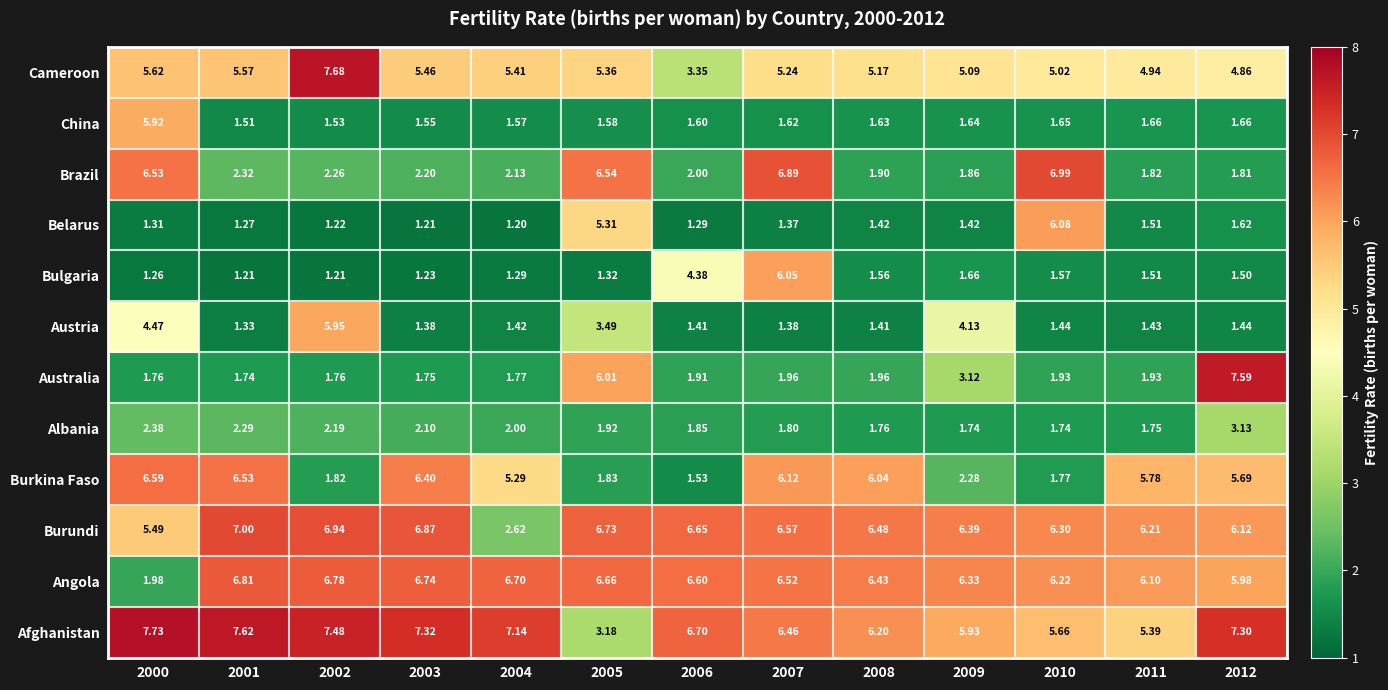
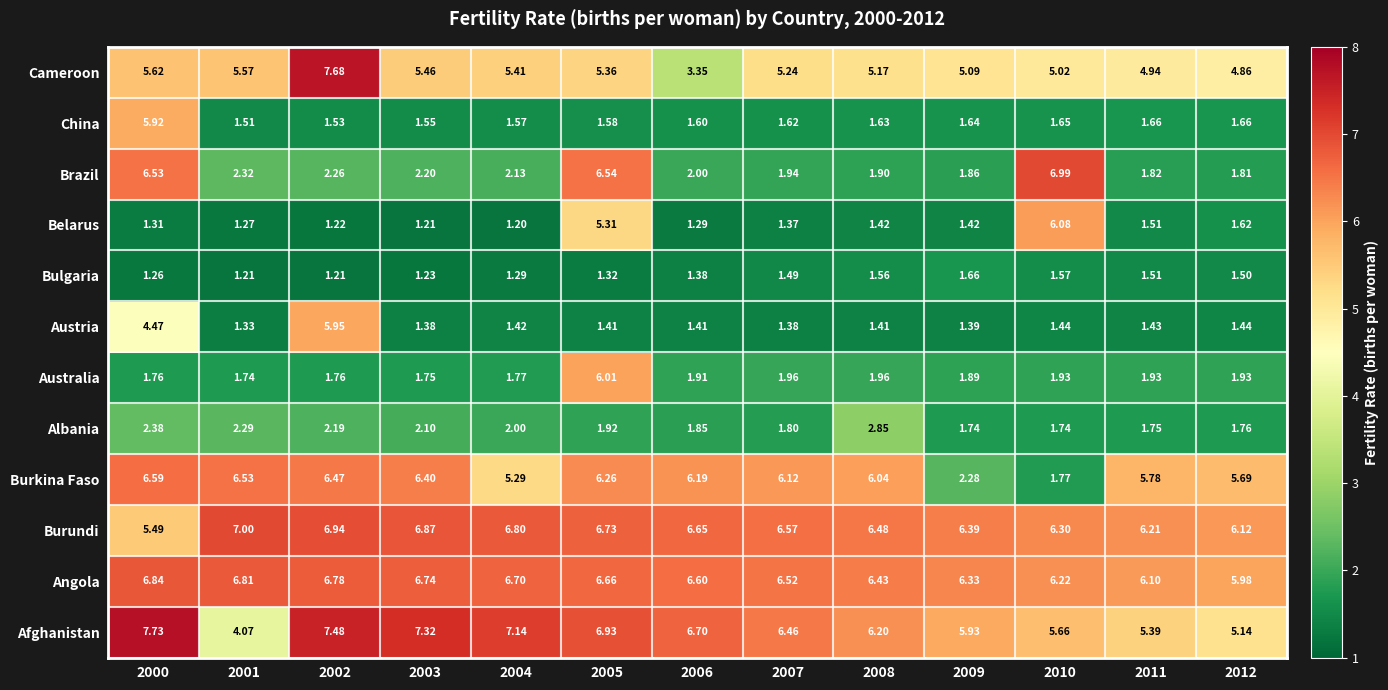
Brazil, 2007: 6.89 -> 1.94
Bulgaria, 2006: 4.38 -> 1.38
Bulgaria, 2007: 6.05 -> 1.49
Austria, 2005: 3.49 -> 1.41
Austria, 2009: 4.13 -> 1.39
Australia, 2009: 3.12 -> 1.89
Australia, 2012: 7.59 -> 1.93
Albania, 2008: 1.76 -> 2.85
Albania, 2012: 3.13 -> 1.76
Burkina Faso, 2002: 1.82 -> 6.47
Burkina Faso, 2005: 1.83 -> 6.26
Burkina Faso, 2006: 1.53 -> 6.19
Burundi, 2004: 2.62 -> 6.80
Angola, 2000: 1.98 -> 6.84
Afghanistan, 2001: 7.62 -> 4.07
Afghanistan, 2005: 3.18 -> 6.93
Afghanistan, 2012: 7.30 -> 5.14
